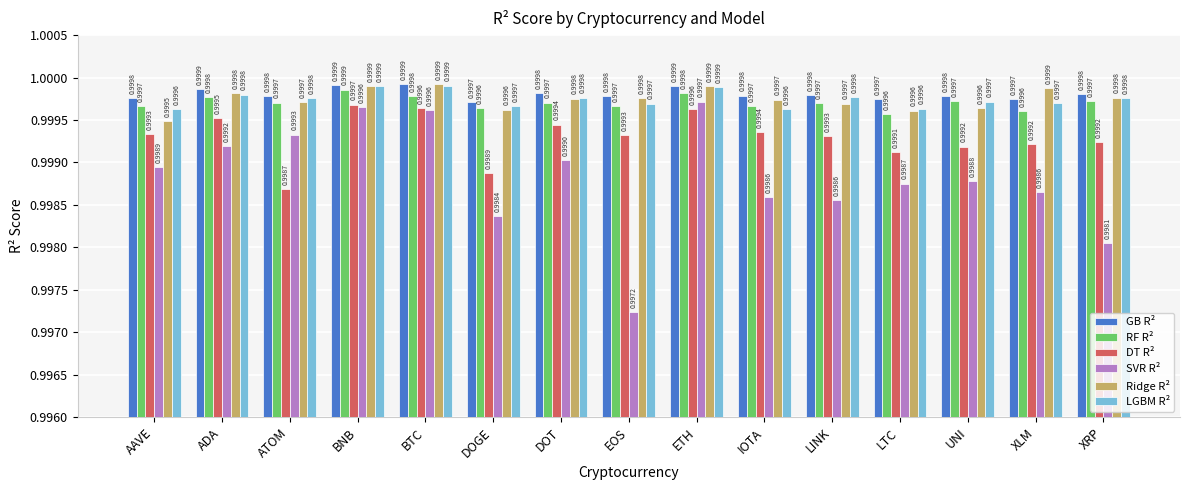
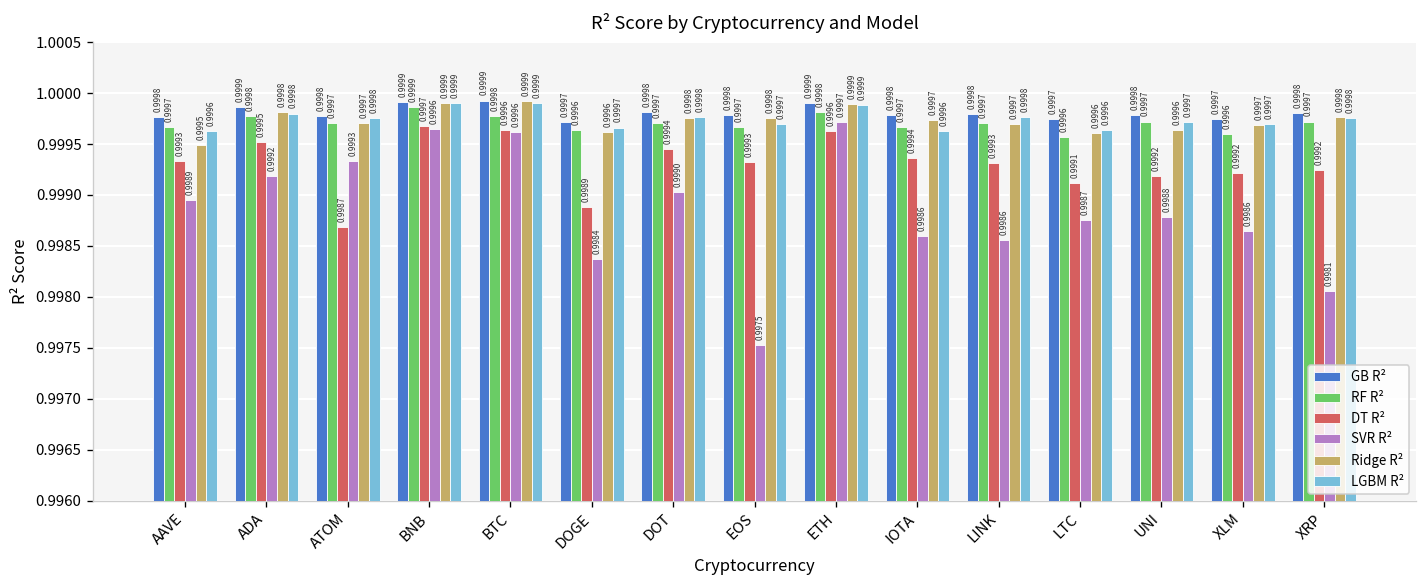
SVR R², EOS: 0.9972 -> 0.9975
Ridge R², XLM: 0.9999 -> 0.9997
